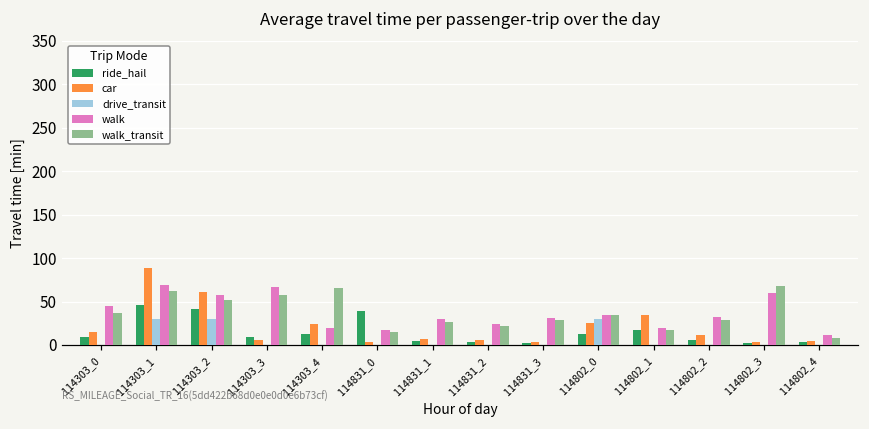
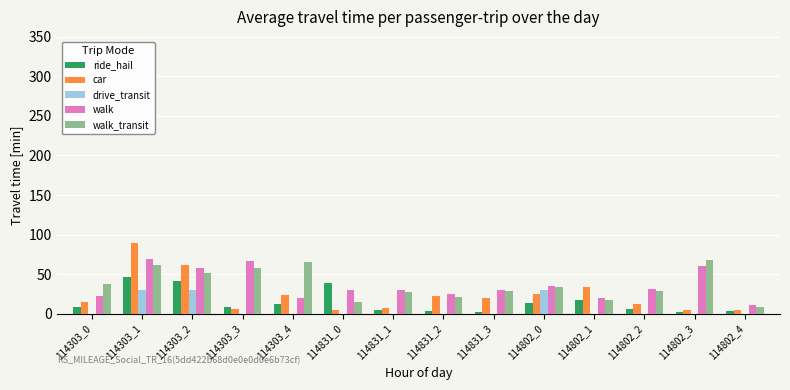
walk, 114303_0: 50 -> 20
walk, 114831_0: 20 -> 30
car, 114831_2: 10 -> 20
car, 114831_3: 0 -> 20
